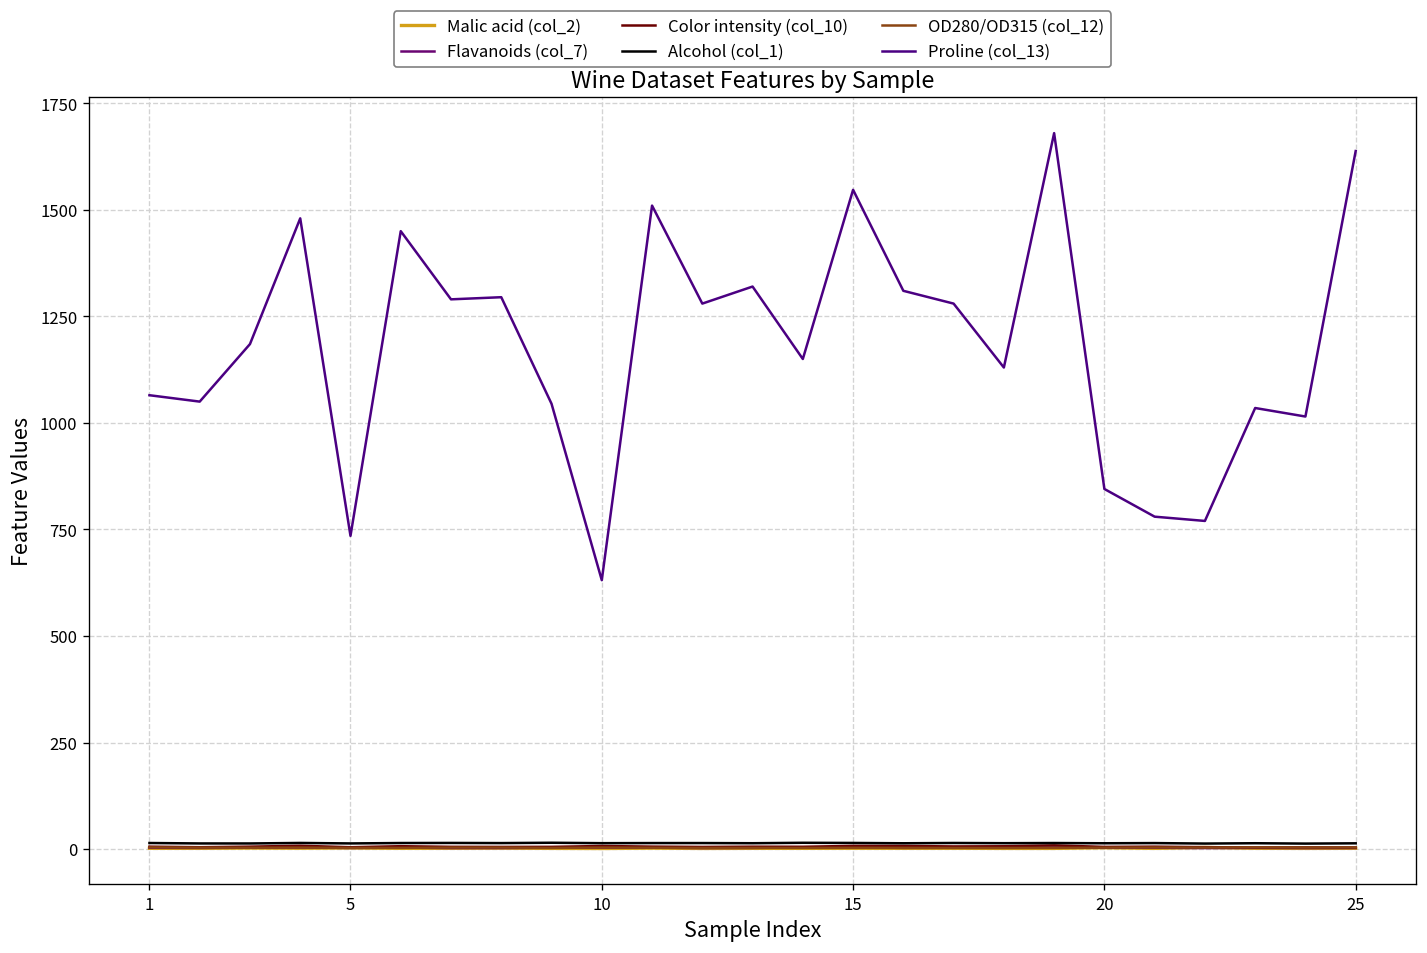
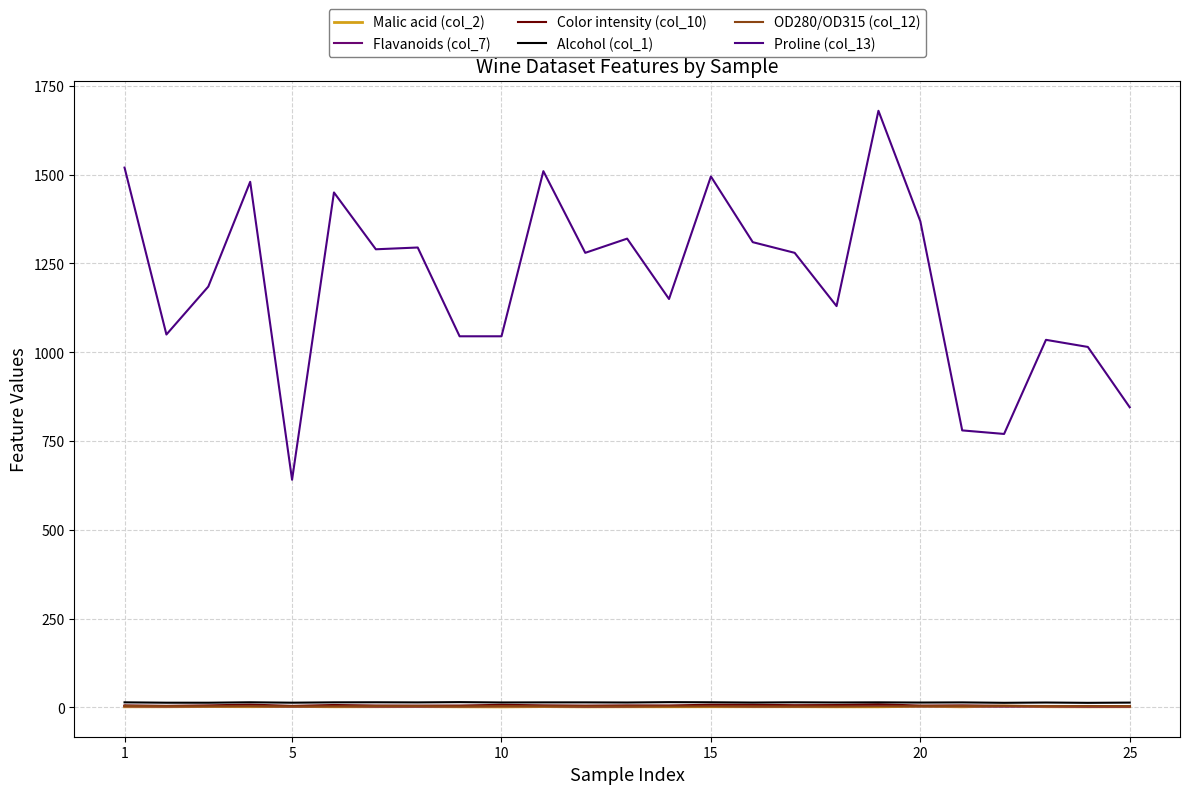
Proline (col_13), 1: 1070 -> 1520
Proline (col_13), 5: 740 -> 640
Proline (col_13), 10: 630 -> 1050
Proline (col_13), 15: 1550 -> 1500
Proline (col_13), 20: 850 -> 1370
Proline (col_13), 25: 1640 -> 850
